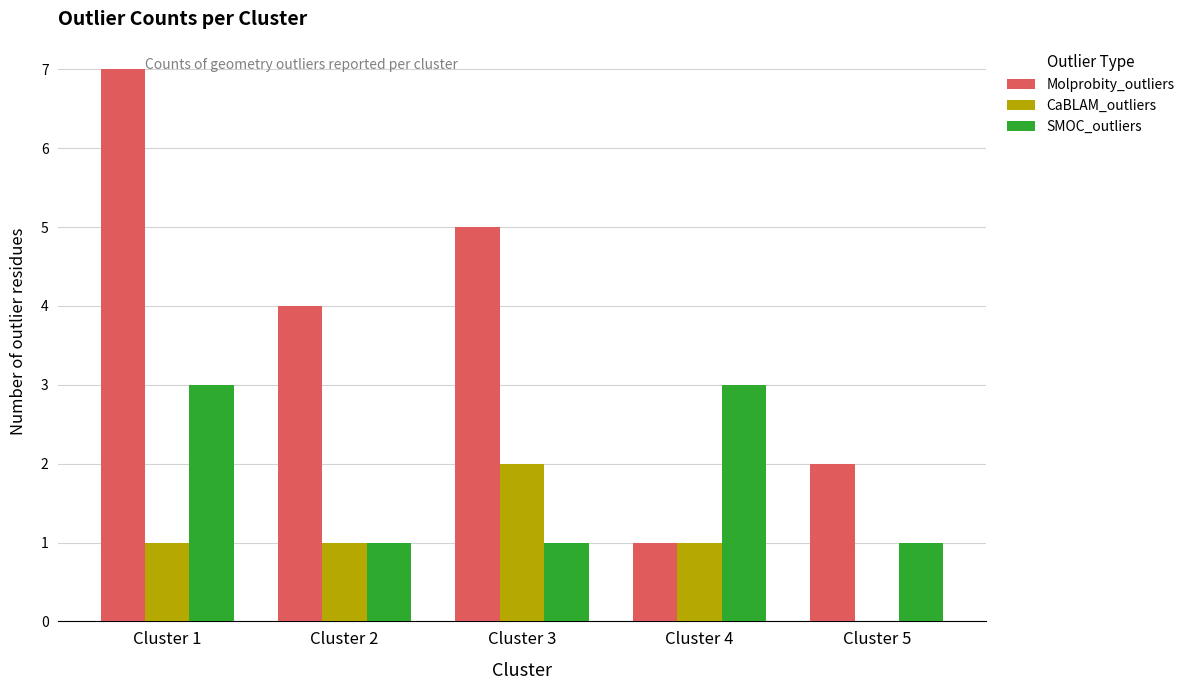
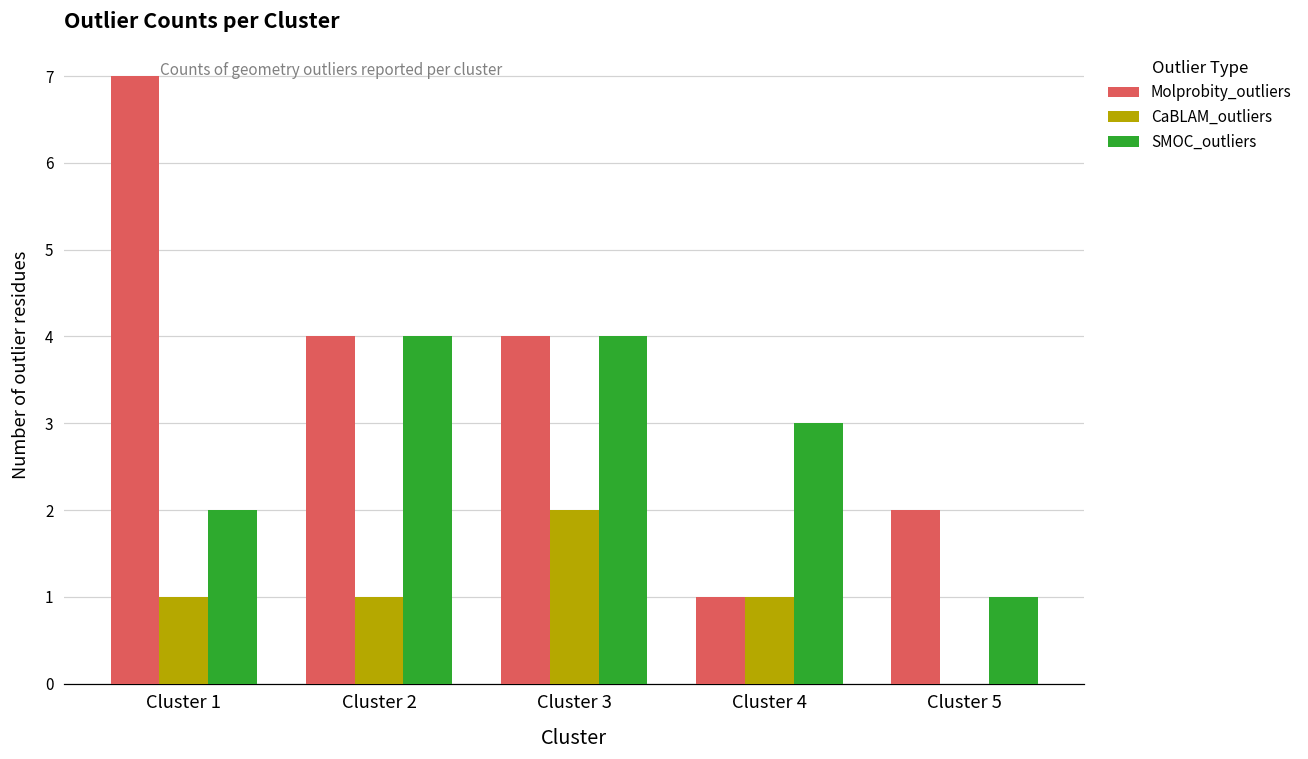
SMOC_outliers, Cluster 1: 3 -> 2
SMOC_outliers, Cluster 2: 1 -> 4
Molprobity_outliers, Cluster 3: 5 -> 4
SMOC_outliers, Cluster 3: 1 -> 4
